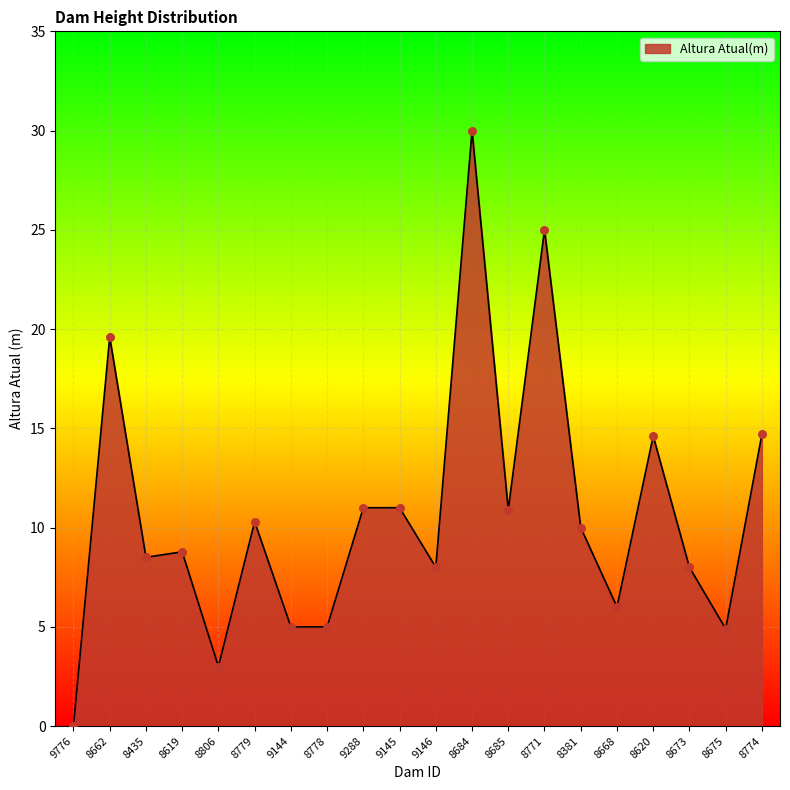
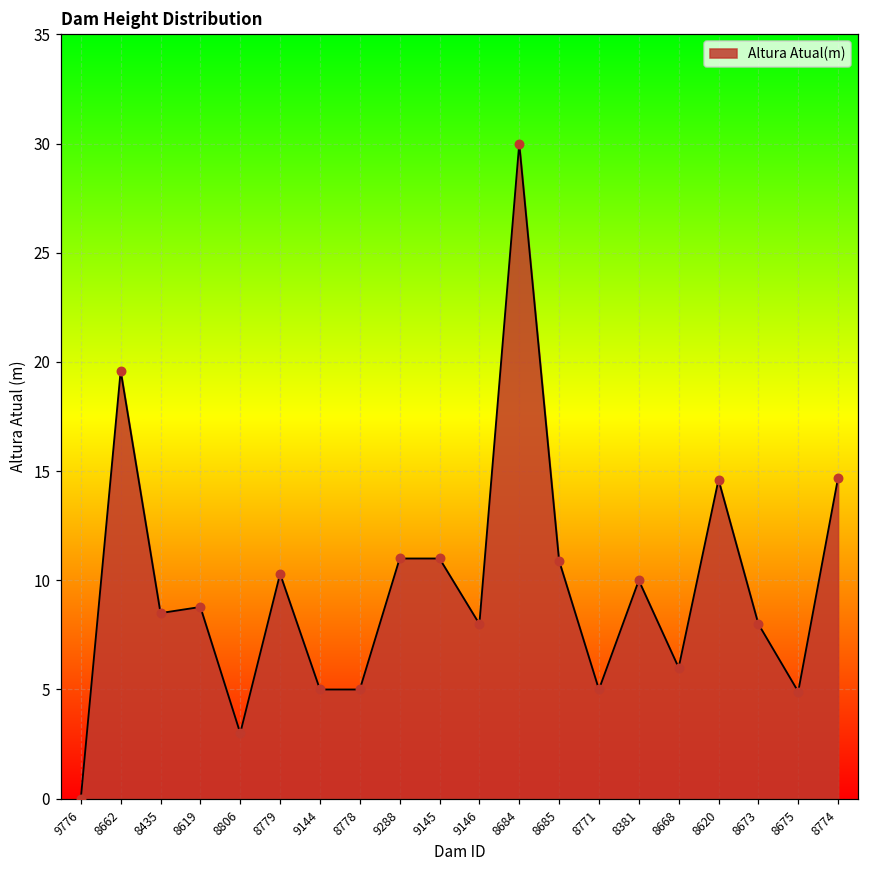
8771: 25 -> 5
